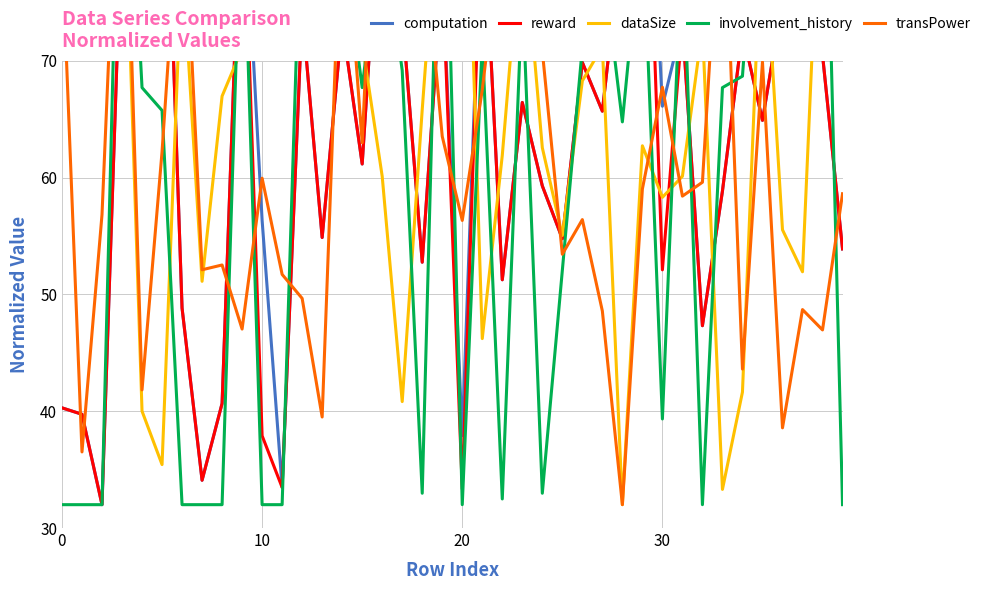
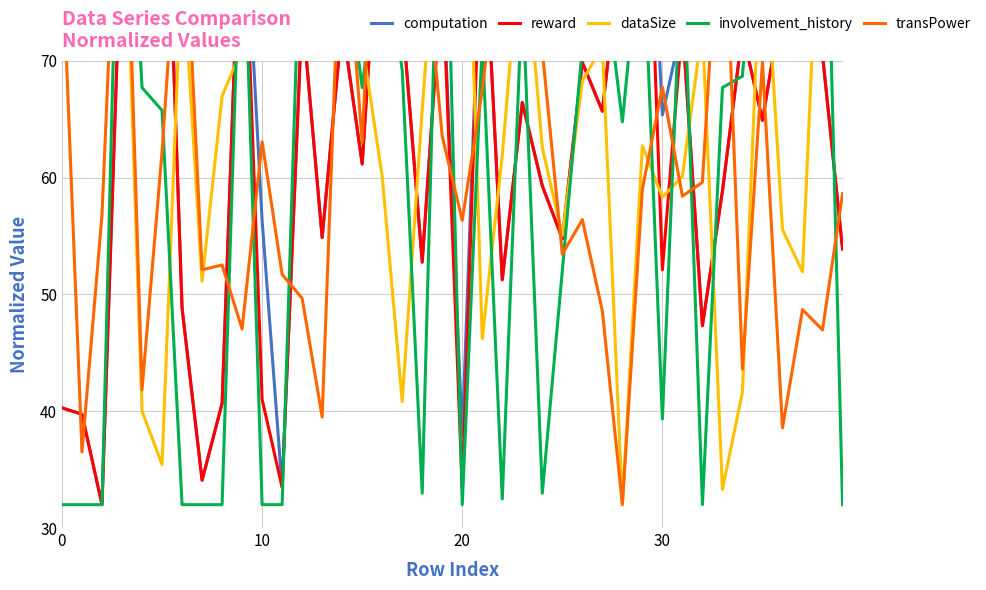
reward, 10: 37.9 -> 41.0
transPower, 10: 60.0 -> 63.1
computation, 30: 66.1 -> 65.4
